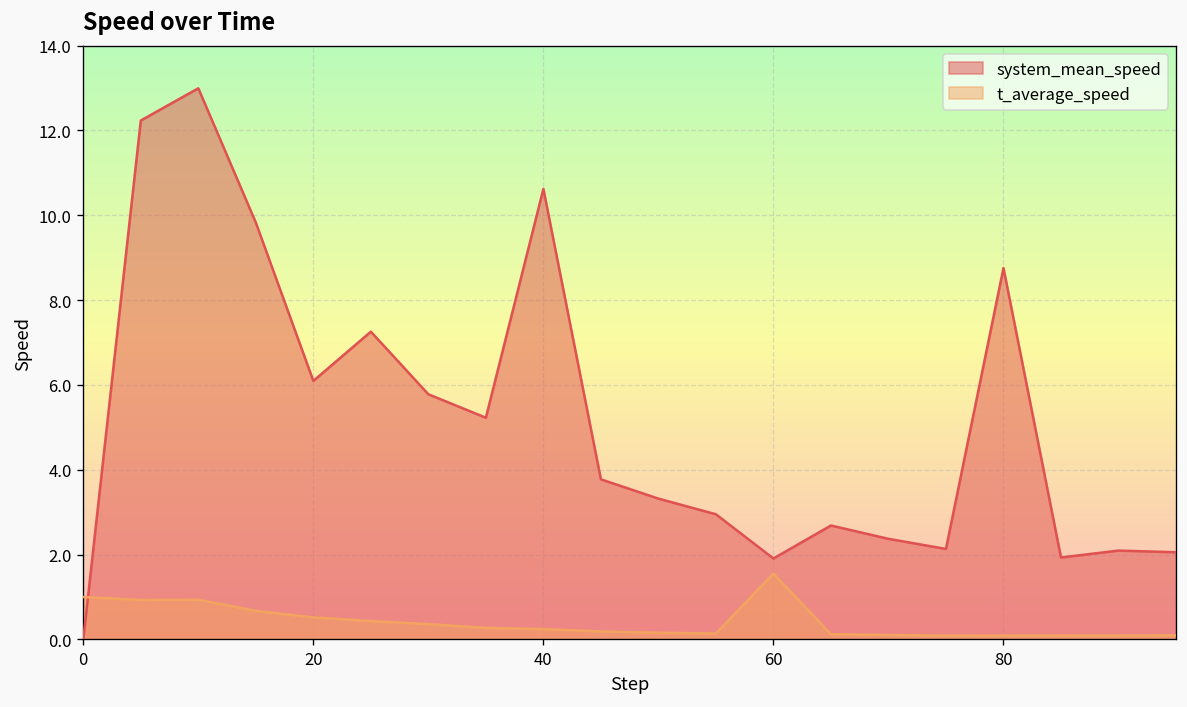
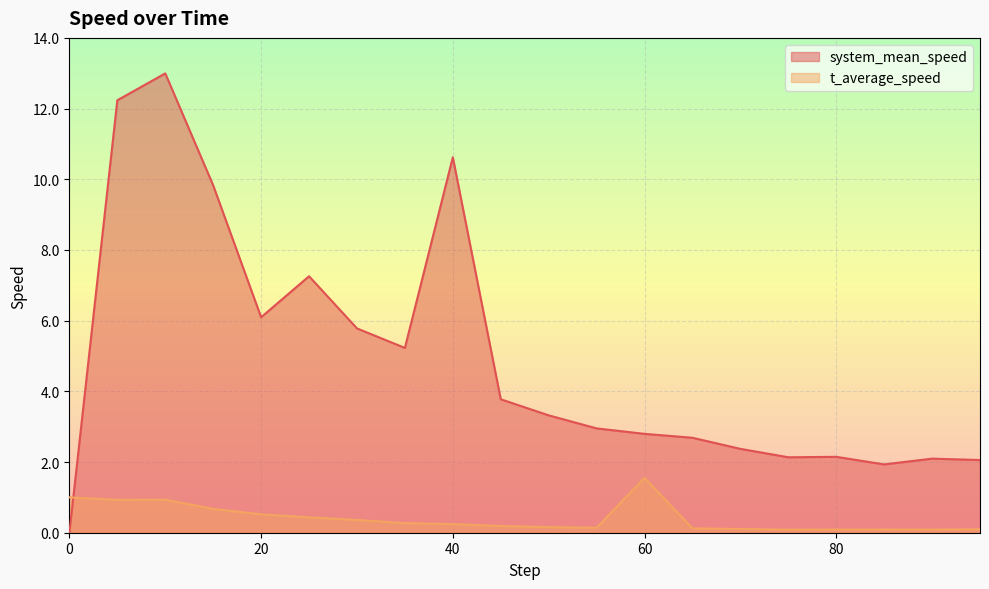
system_mean_speed, 60: 1.9 -> 2.8
system_mean_speed, 80: 8.8 -> 2.1
